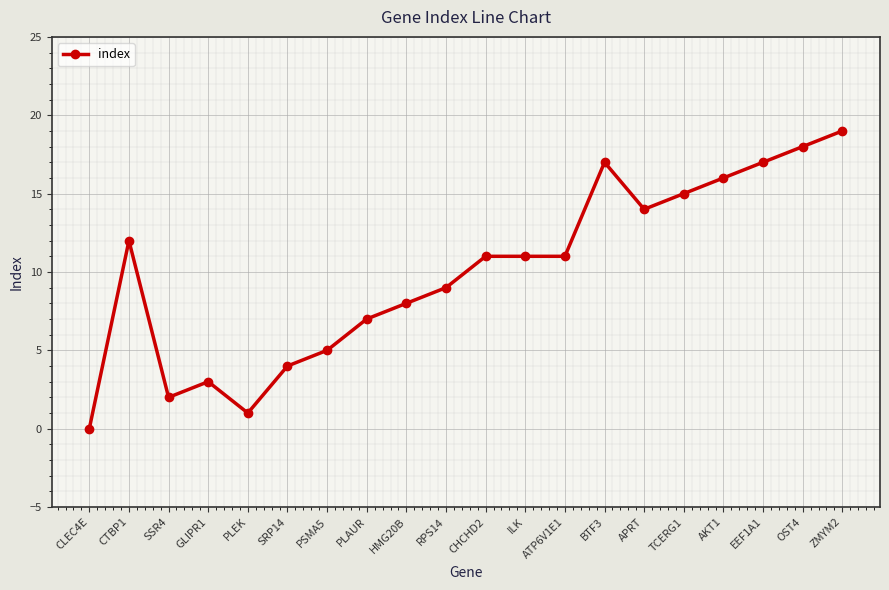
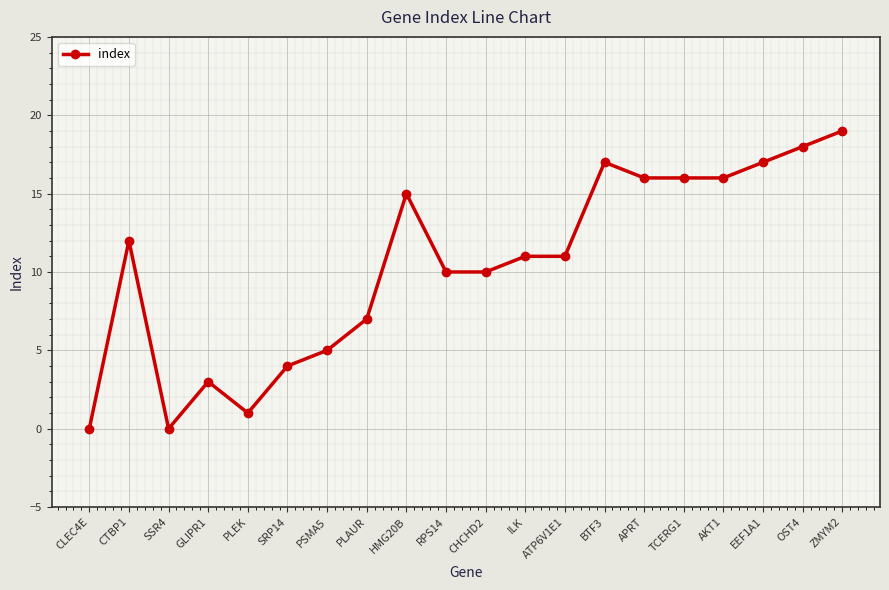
SSR4: 2 -> 0
HMG20B: 8 -> 15
RPS14: 9 -> 10
CHCHD2: 11 -> 10
APRT: 14 -> 16
TCERG1: 15 -> 16
